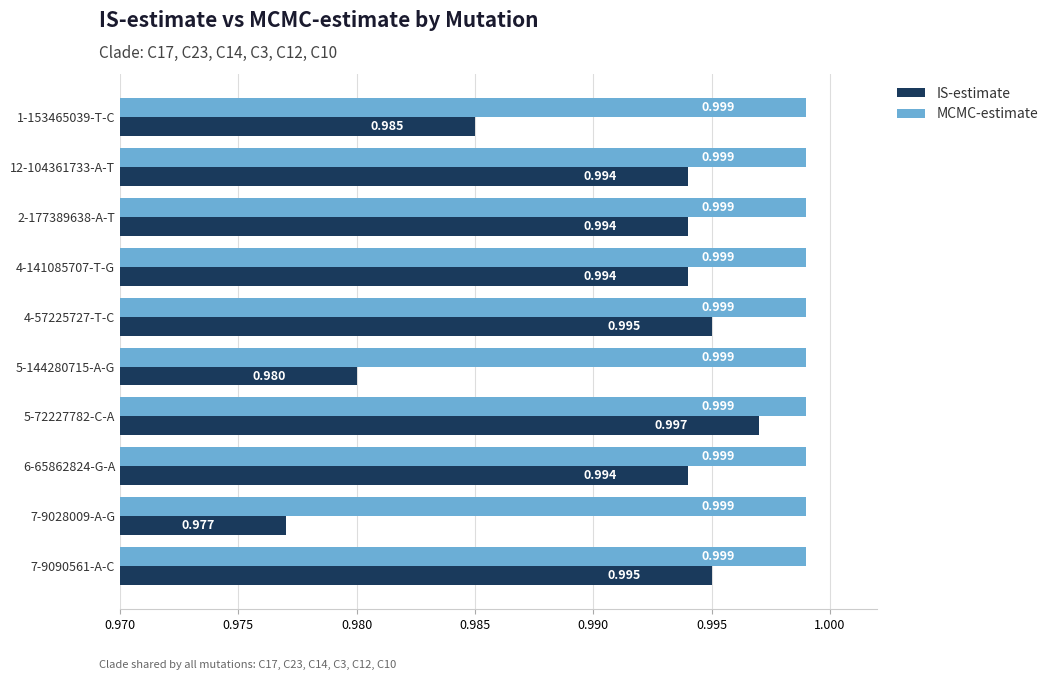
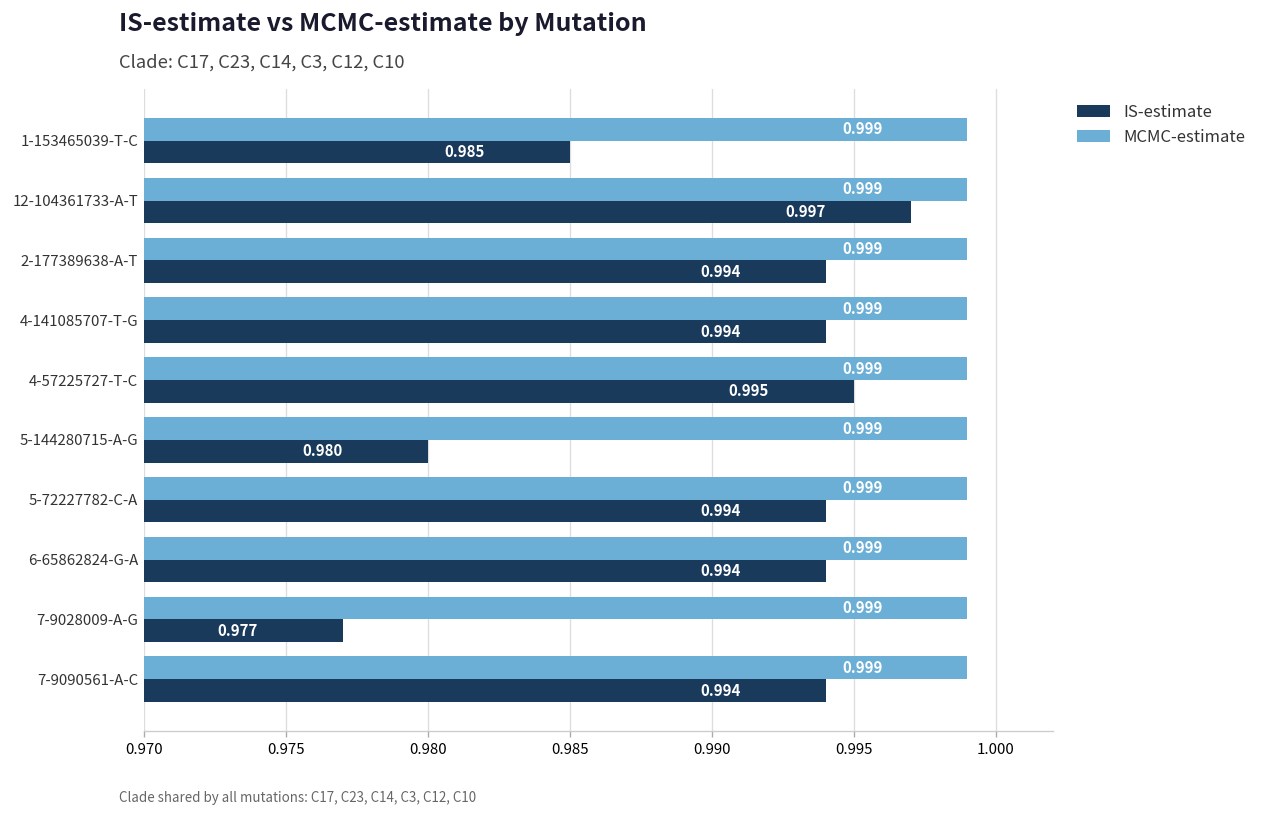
IS-estimate, 12-104361733-A-T: 0.994 -> 0.997
IS-estimate, 5-72227782-C-A: 0.997 -> 0.994
IS-estimate, 7-9090561-A-C: 0.995 -> 0.994
